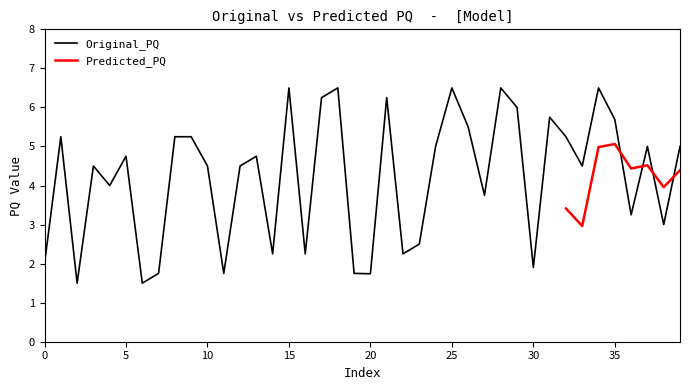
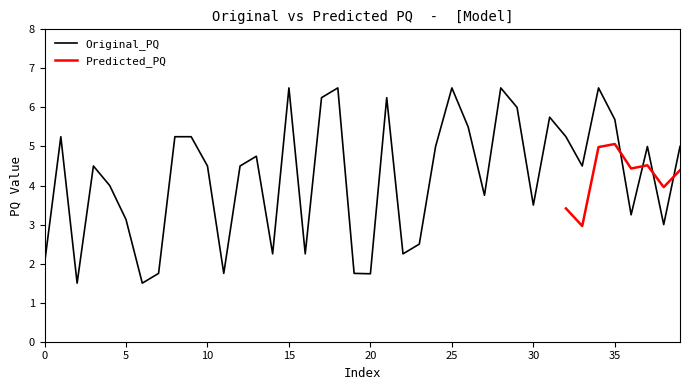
Original_PQ, 5: 4.8 -> 3.1
Original_PQ, 30: 1.9 -> 3.5
